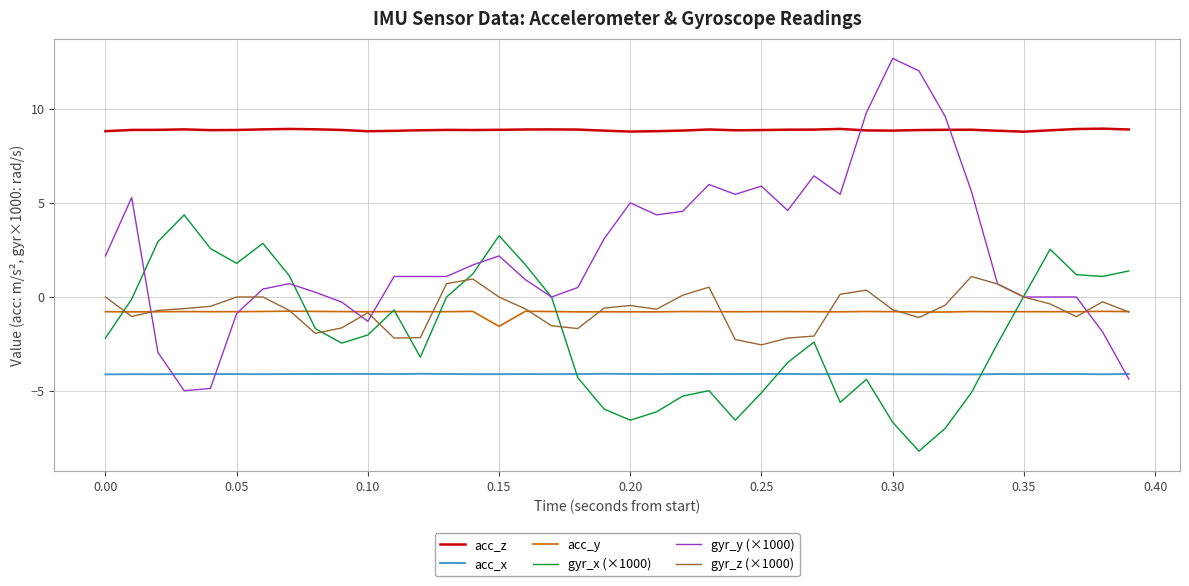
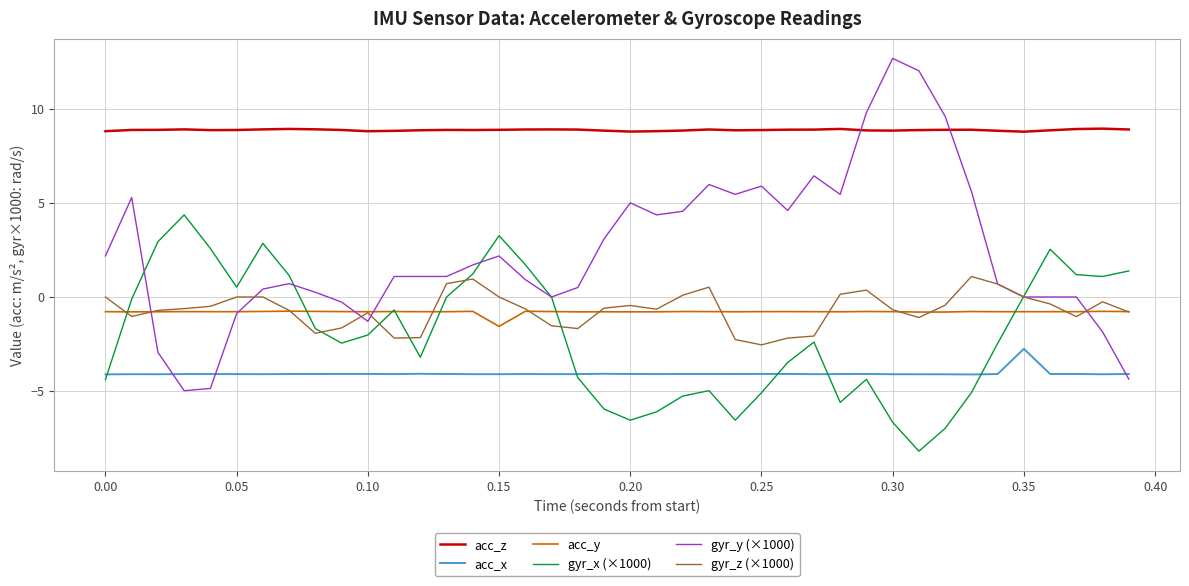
gyr_x (×1000), 0.00: -2.2 -> -4.4
gyr_x (×1000), 0.05: 1.8 -> 0.5
acc_x, 0.35: -4.1 -> -2.8
